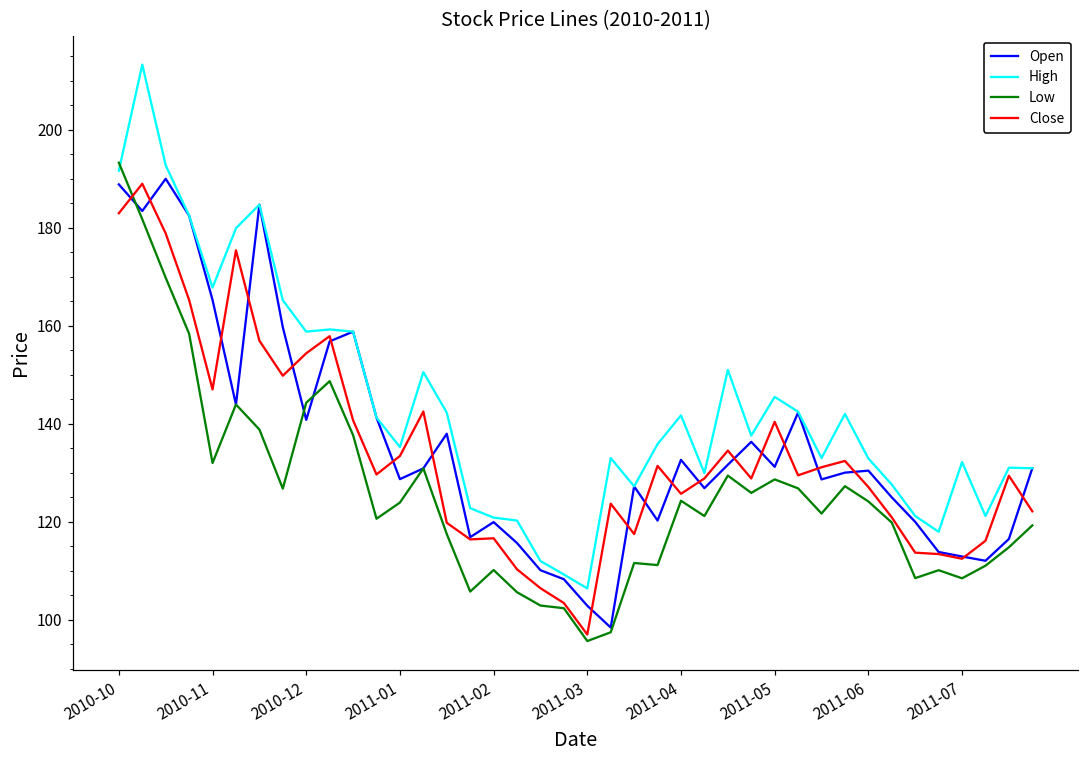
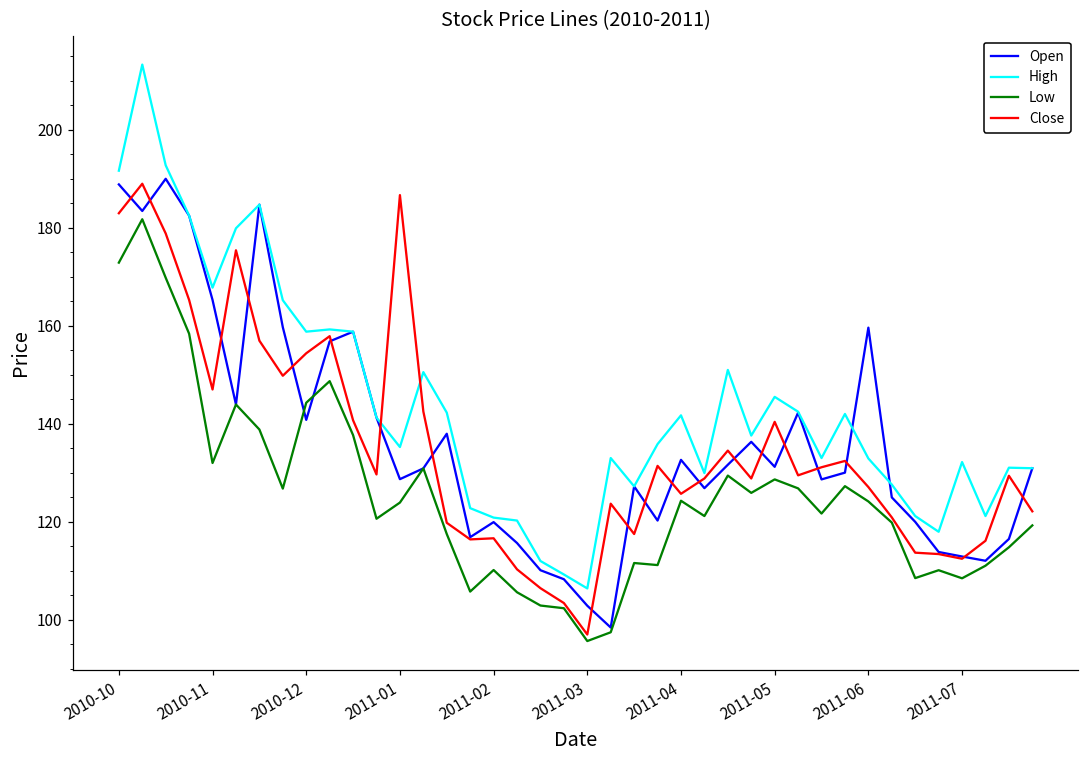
Low, 2010-10: 193 -> 173
Close, 2011-01: 133 -> 187
Open, 2011-06: 130 -> 160
